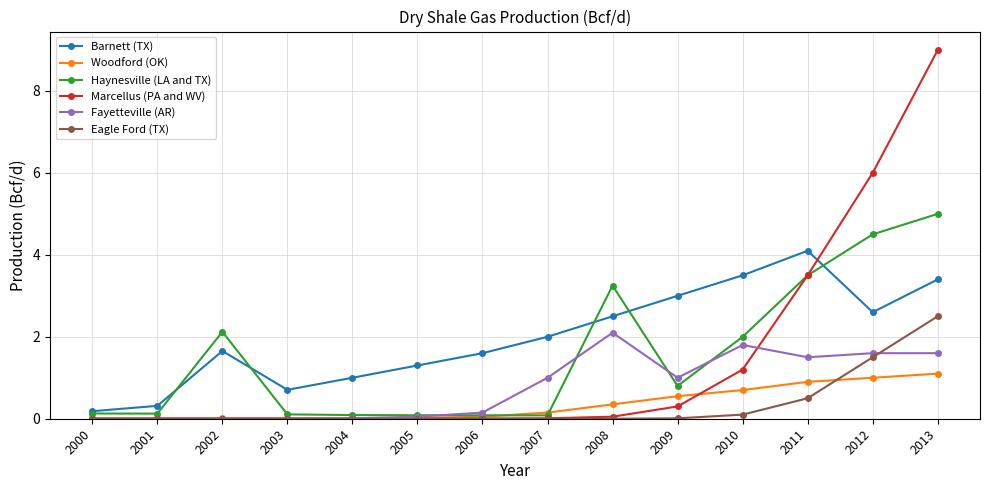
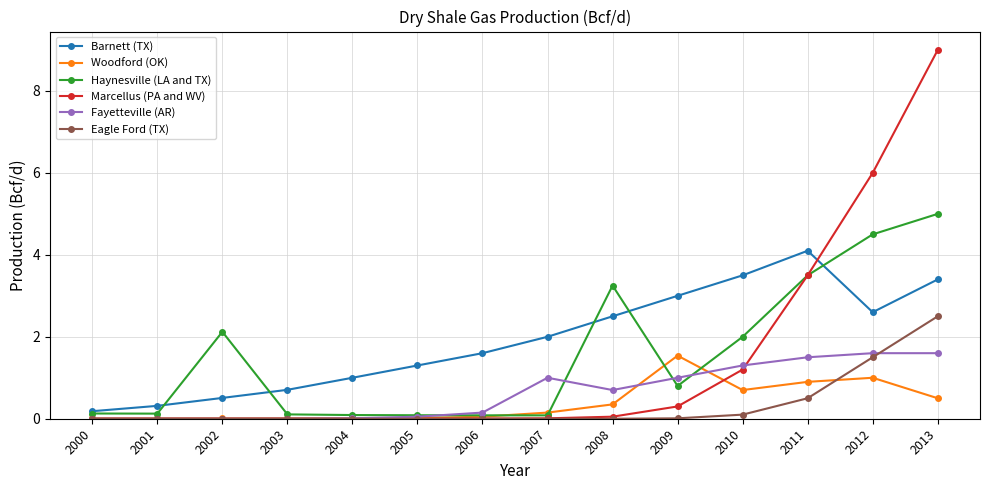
Barnett (TX), 2002: 1.7 -> 0.5
Fayetteville (AR), 2008: 2.1 -> 0.7
Woodford (OK), 2009: 0.6 -> 1.5
Fayetteville (AR), 2010: 1.8 -> 1.3
Woodford (OK), 2013: 1.1 -> 0.5
